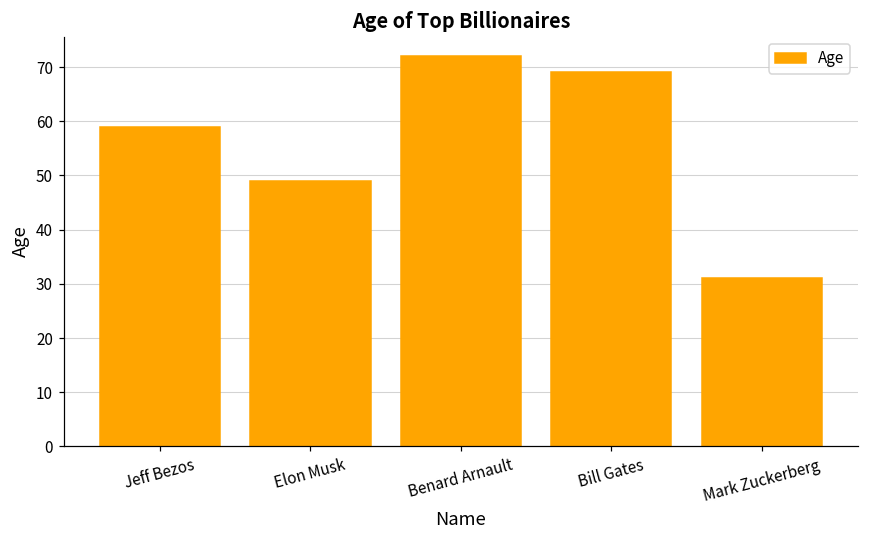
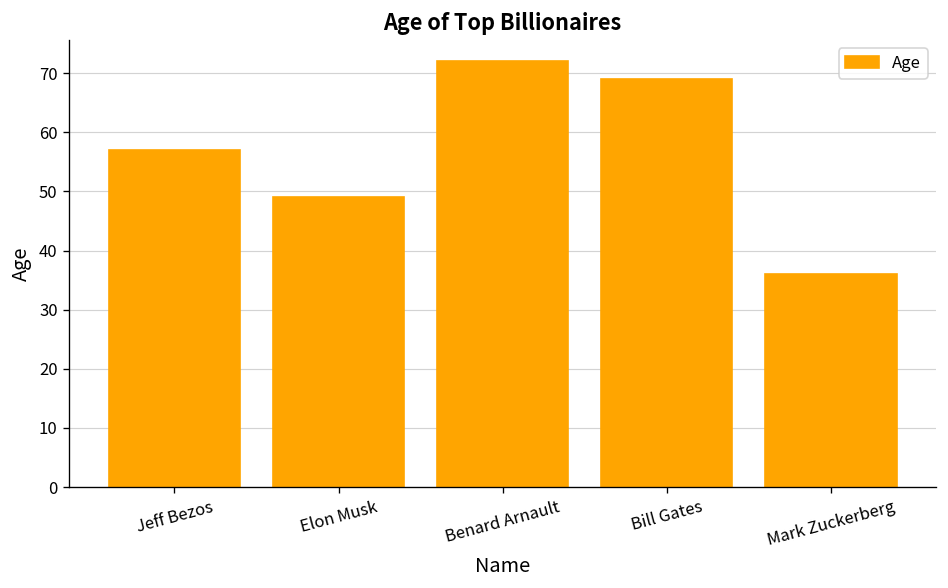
Jeff Bezos: 59 -> 57
Mark Zuckerberg: 31 -> 36
